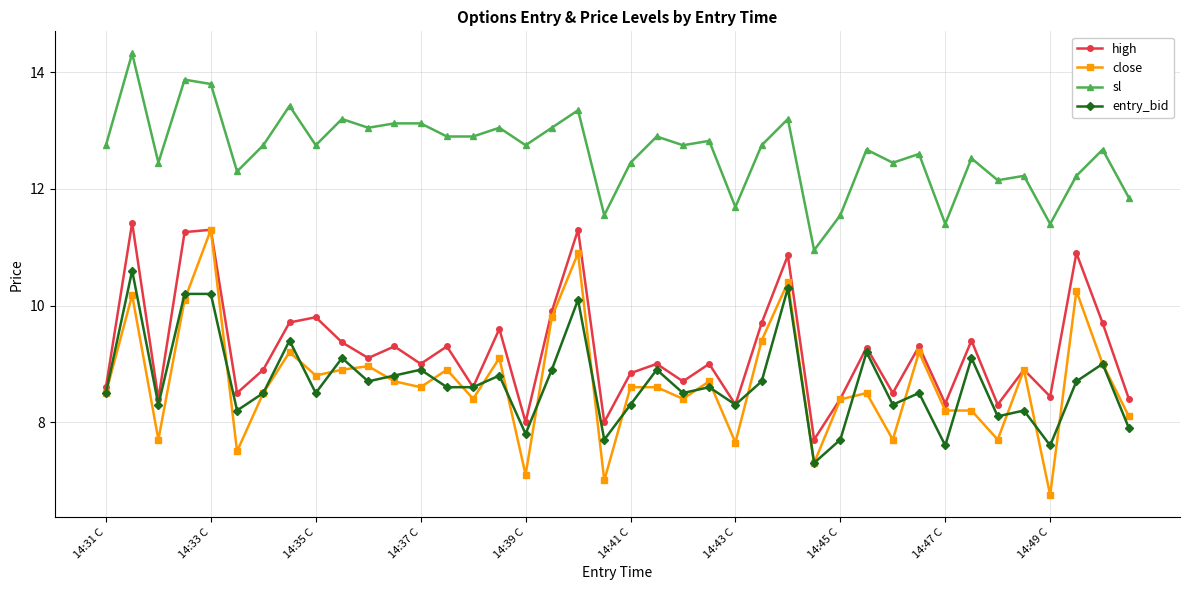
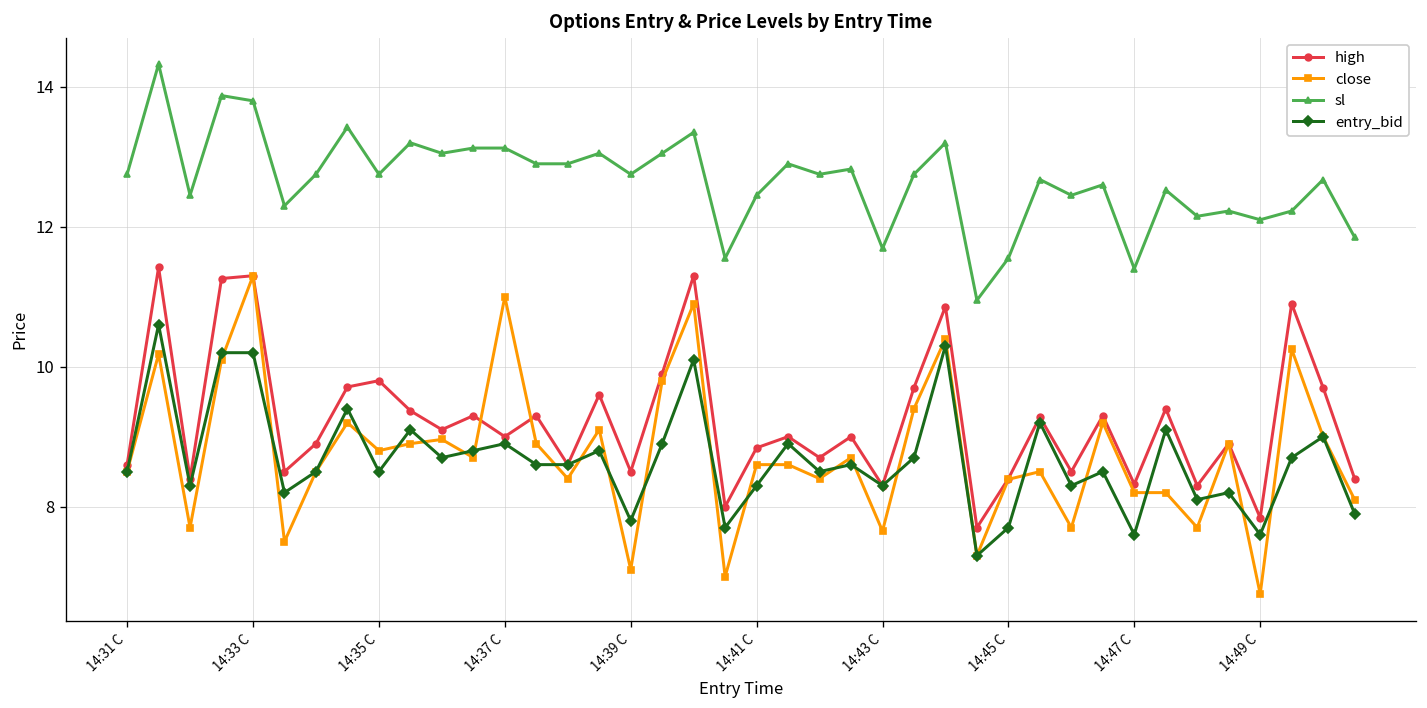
close, 14:37 C: 8.6 -> 11.0
high, 14:39 C: 8.0 -> 8.5
high, 14:49 C: 8.4 -> 7.8
sl, 14:49 C: 11.4 -> 12.1
